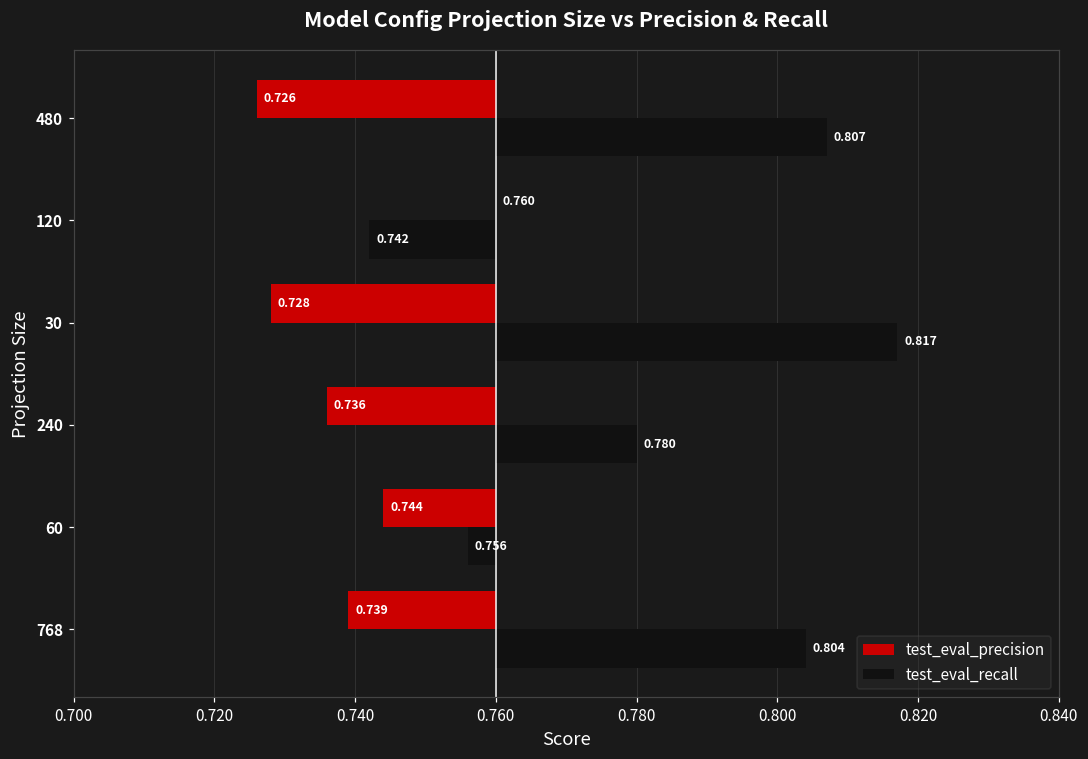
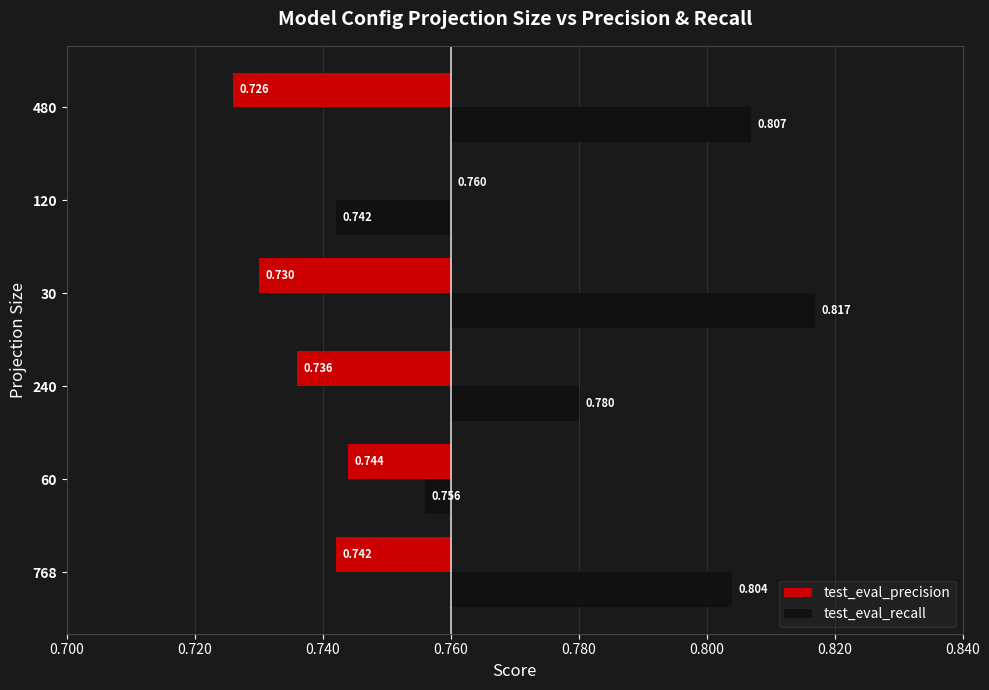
test_eval_precision, 30: 0.728 -> 0.730
test_eval_precision, 768: 0.739 -> 0.742
